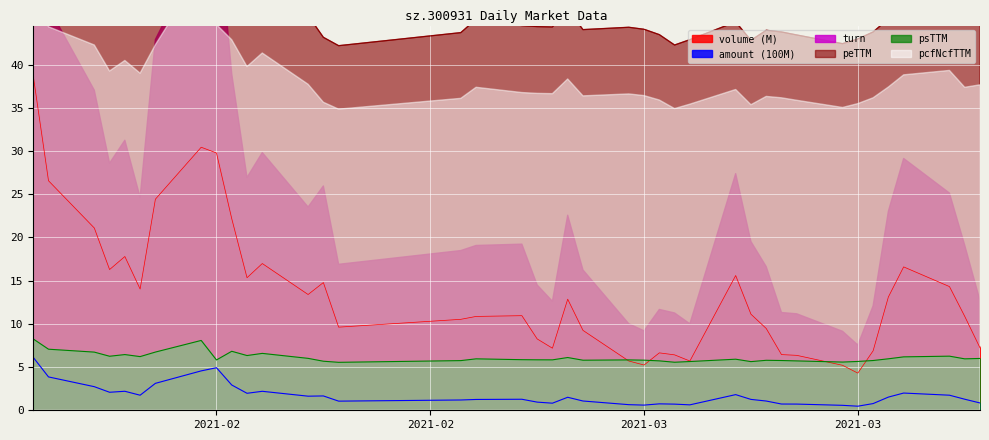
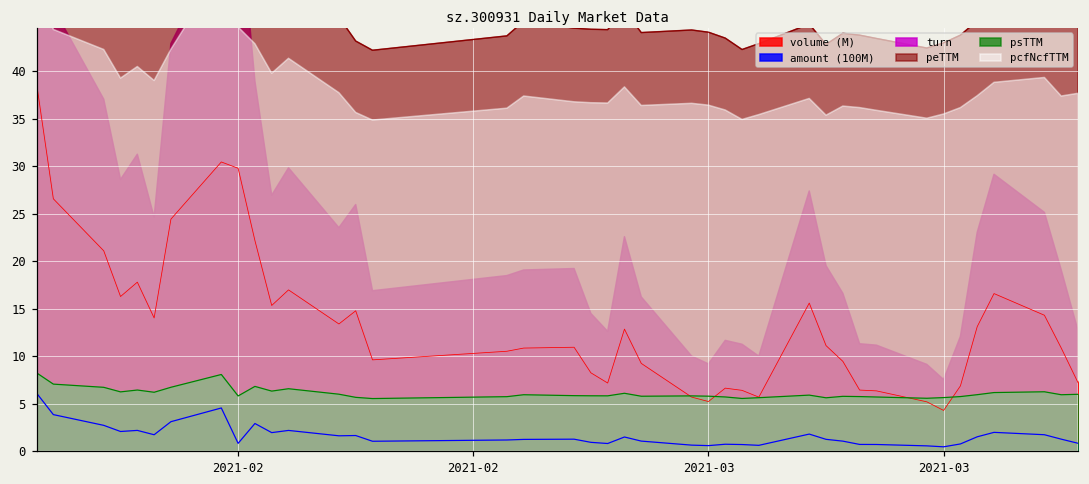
amount (100M), 2021-02: 5 -> 1
